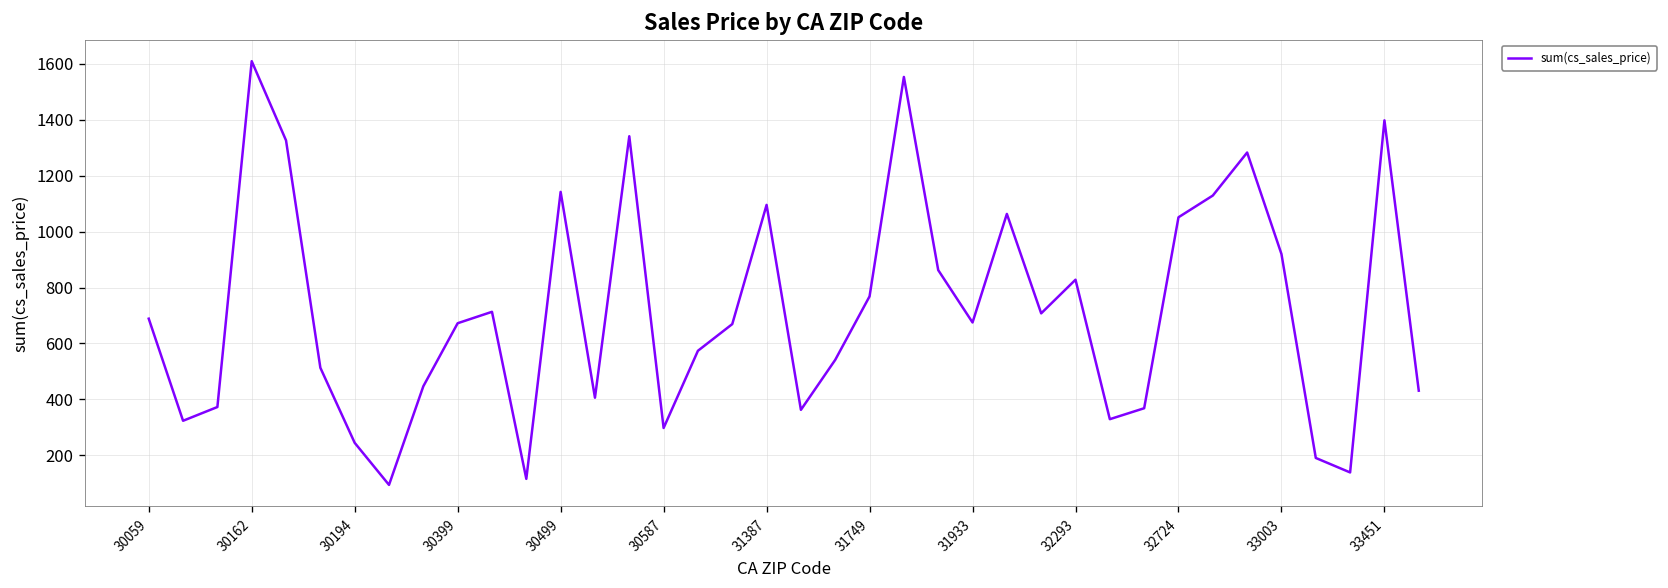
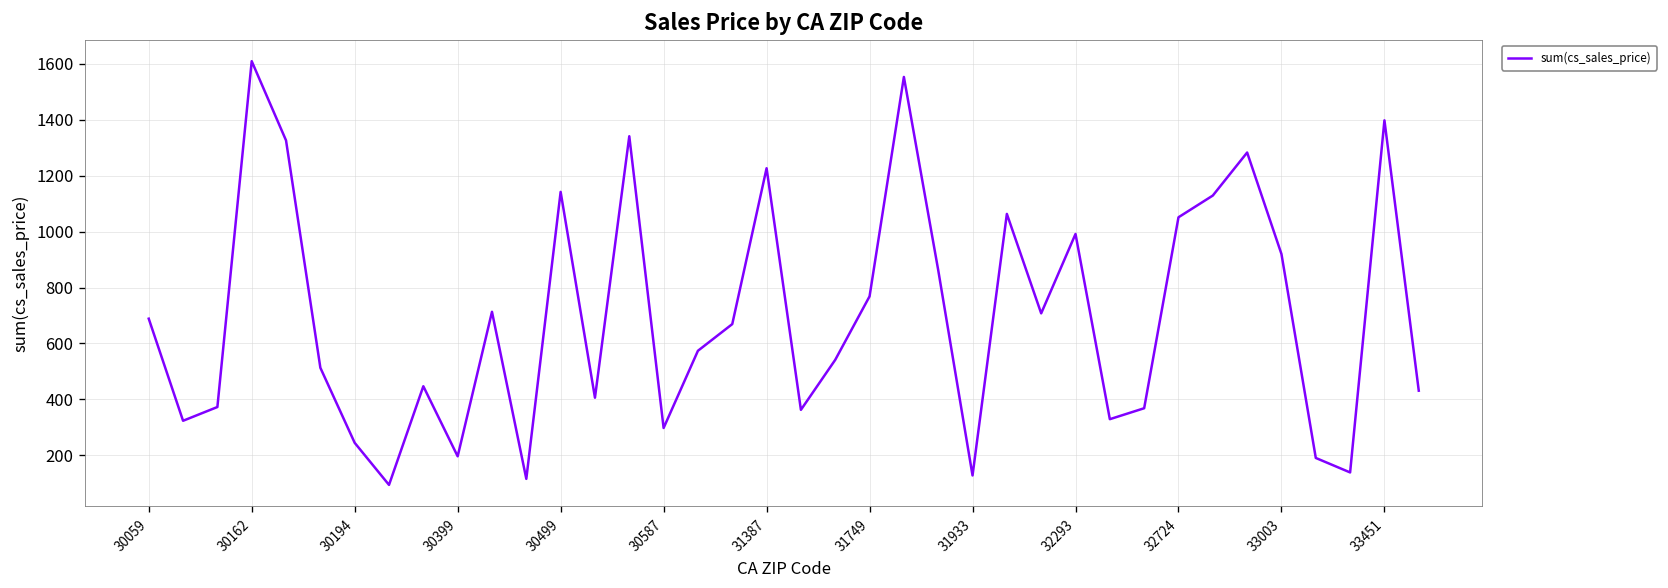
30399: 670 -> 200
31387: 1100 -> 1230
31933: 680 -> 130
32293: 830 -> 990
